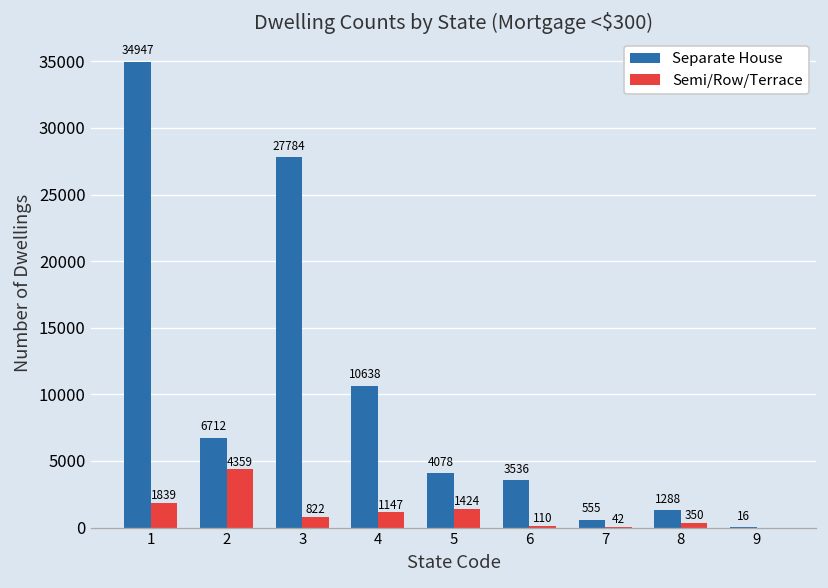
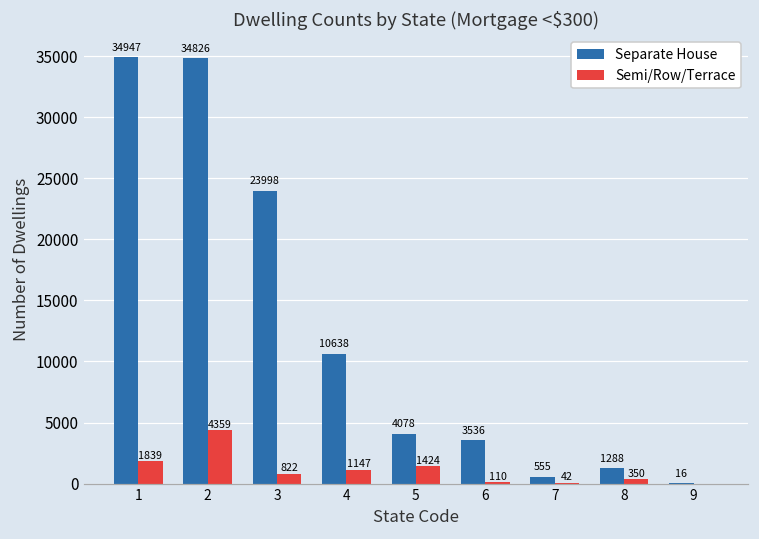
Separate House, 2: 6712 -> 34826
Separate House, 3: 27784 -> 23998
